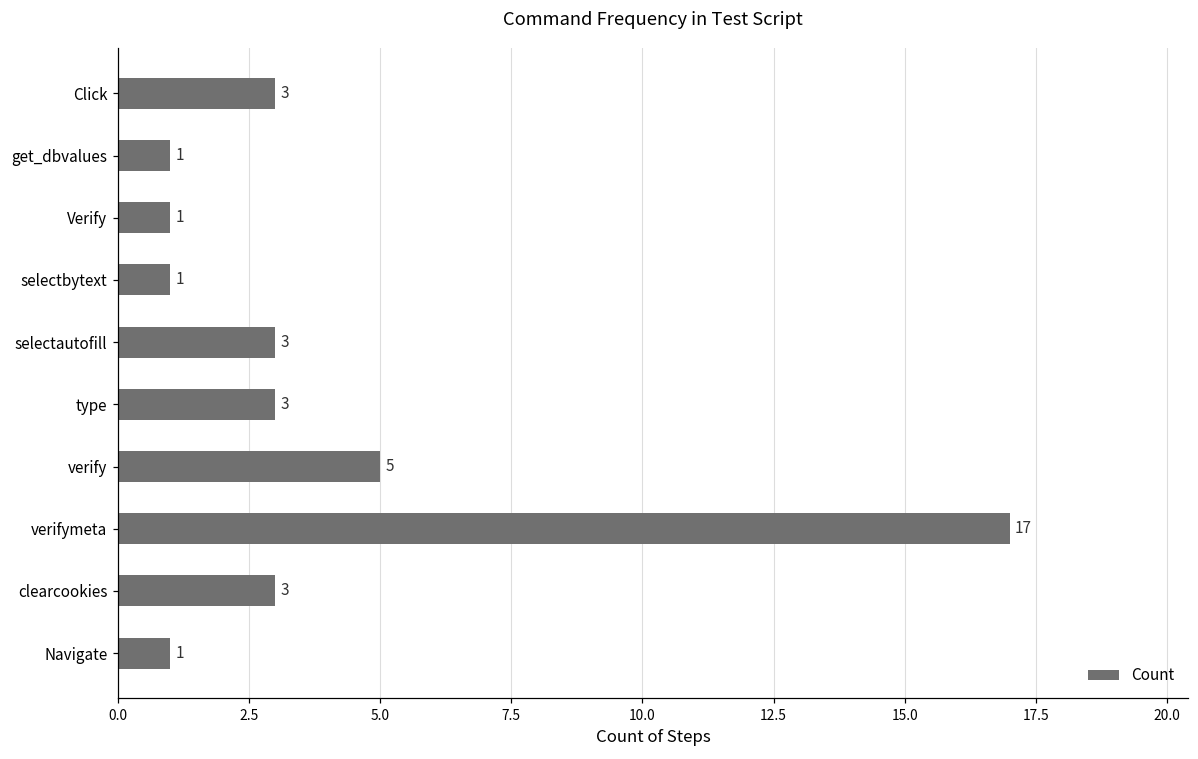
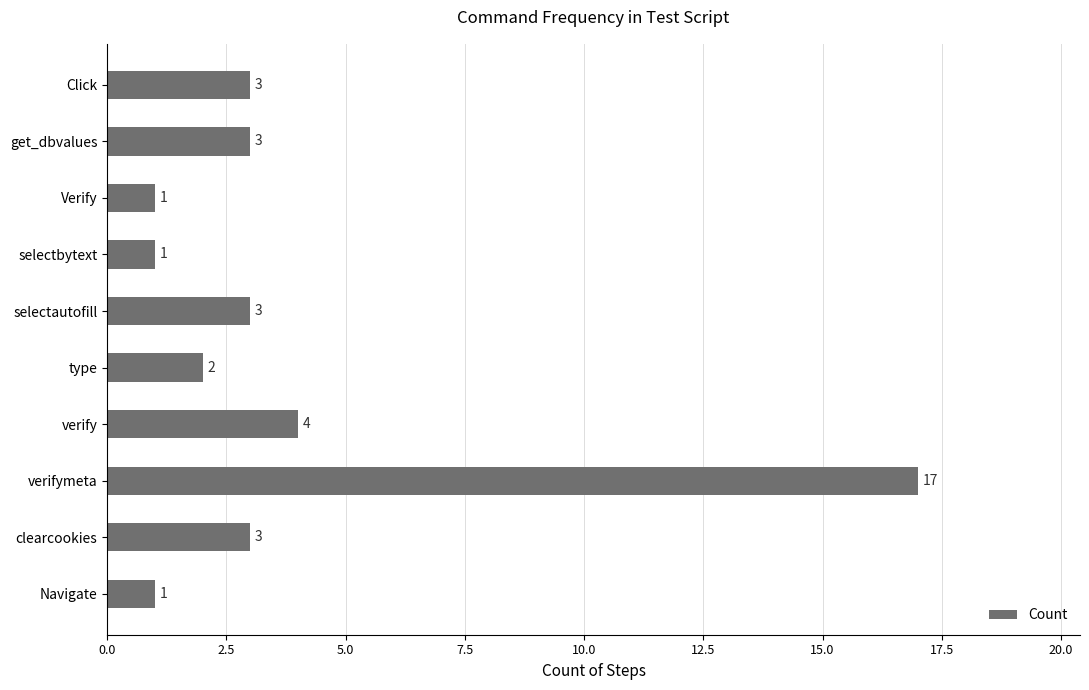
get_dbvalues: 1 -> 3
type: 3 -> 2
verify: 5 -> 4
